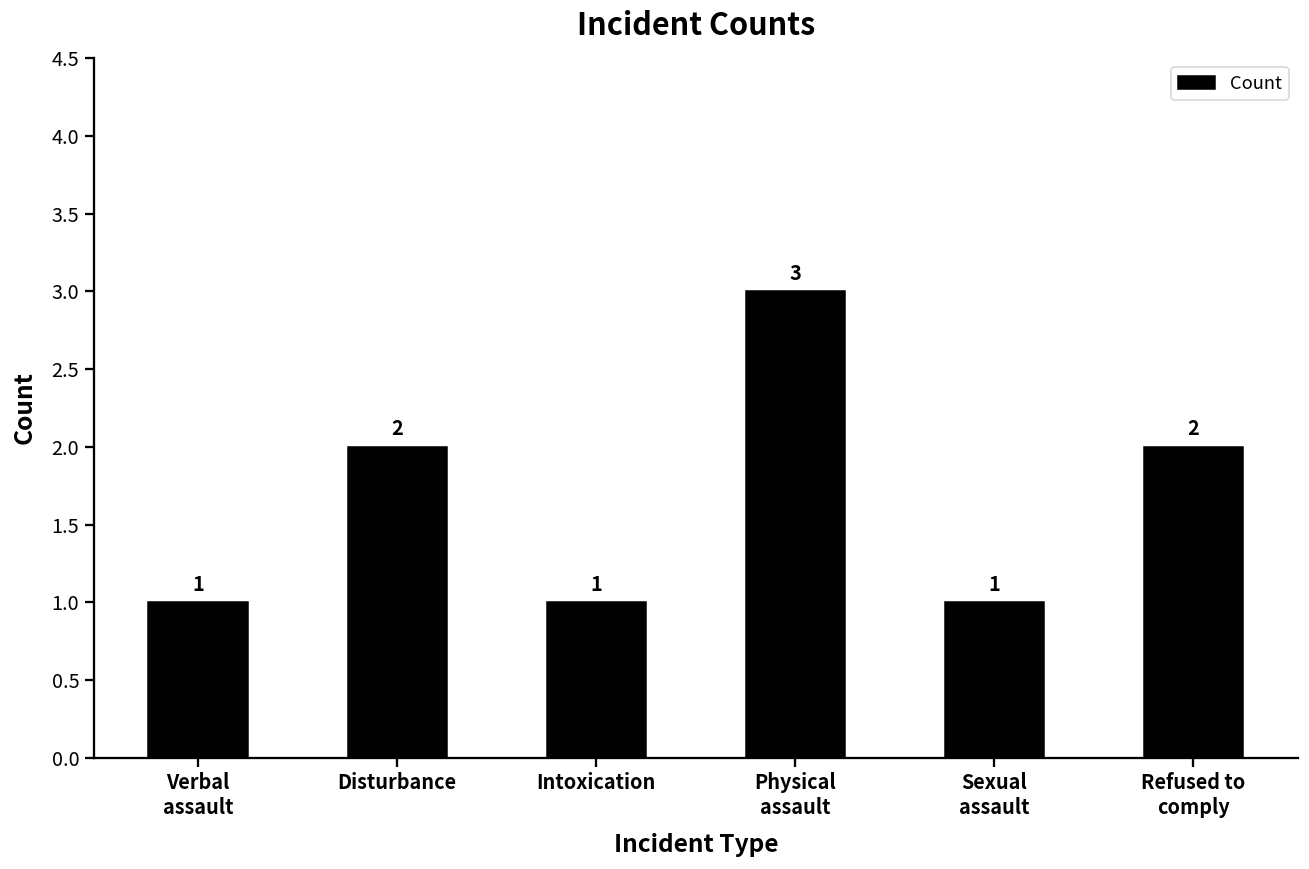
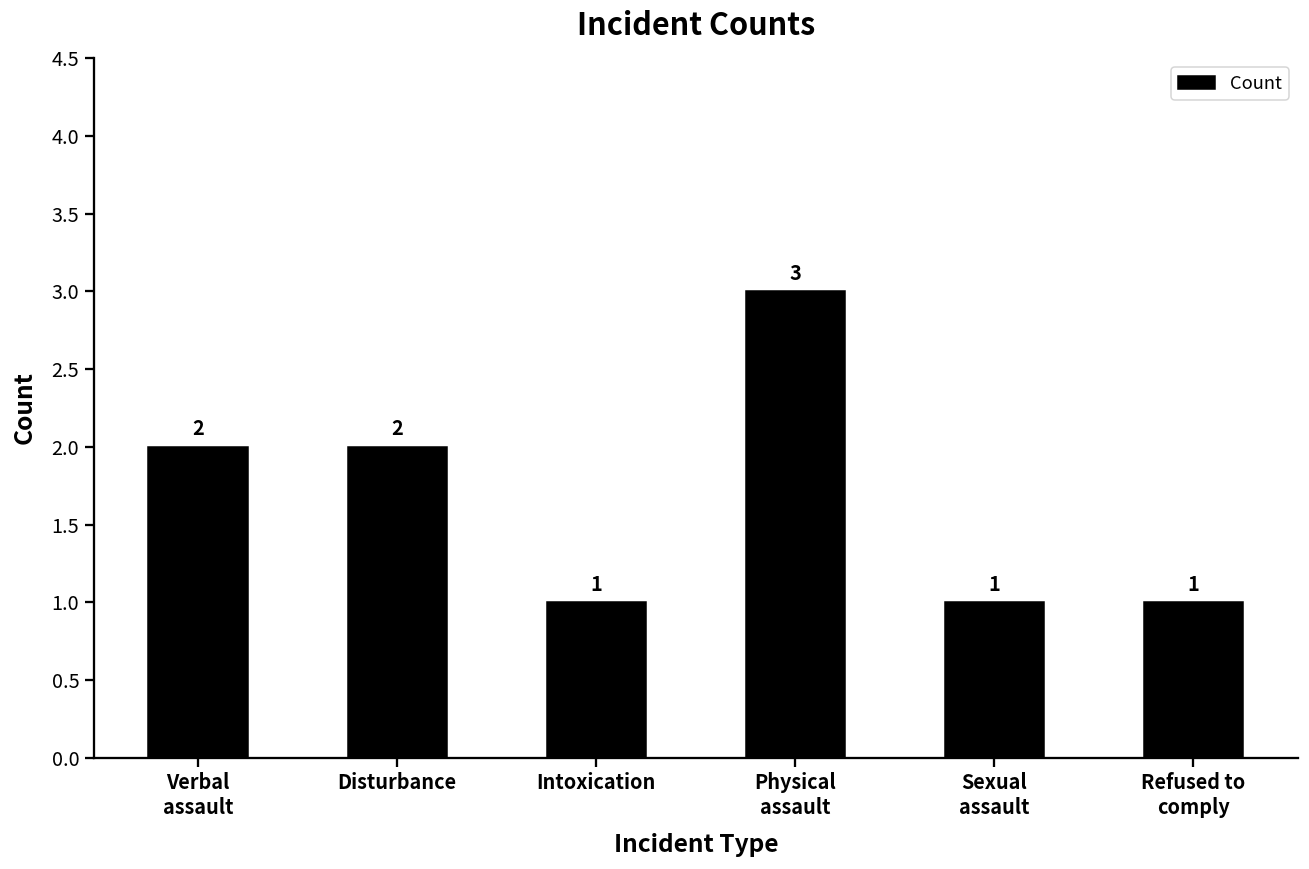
Verbal assault: 1 -> 2
Refused to comply: 2 -> 1
